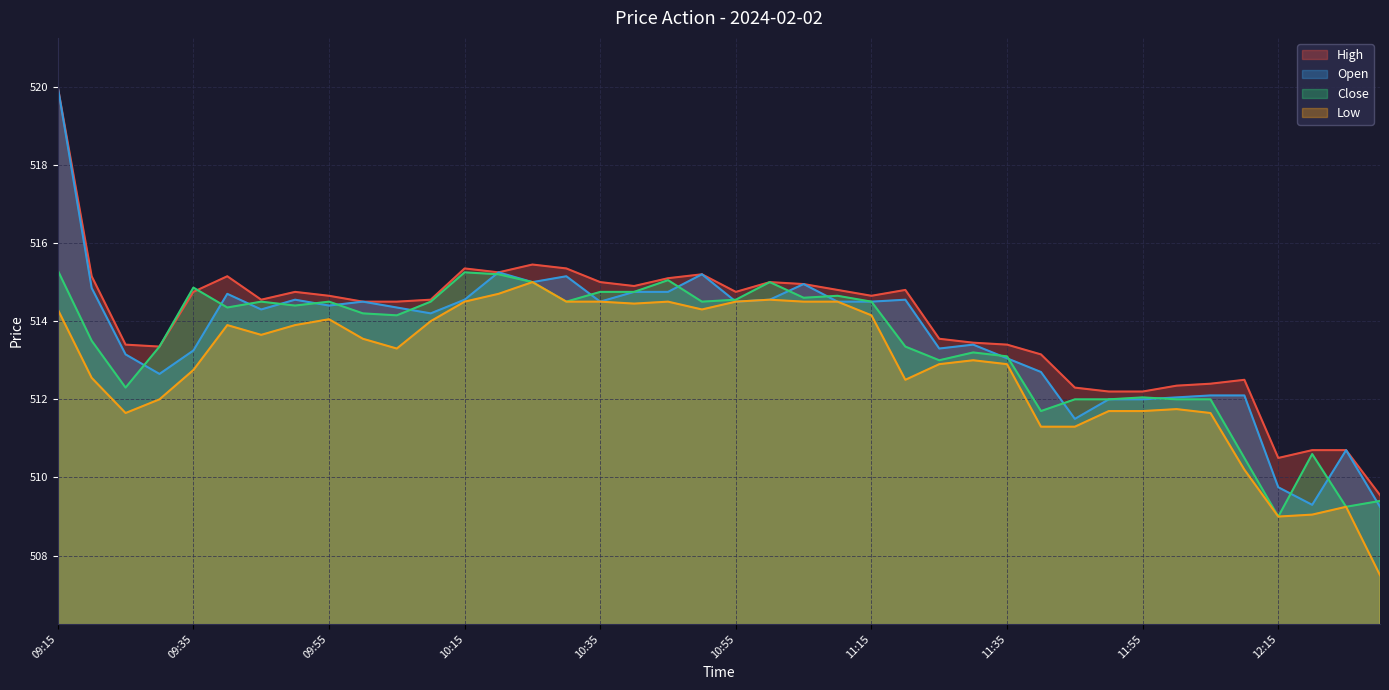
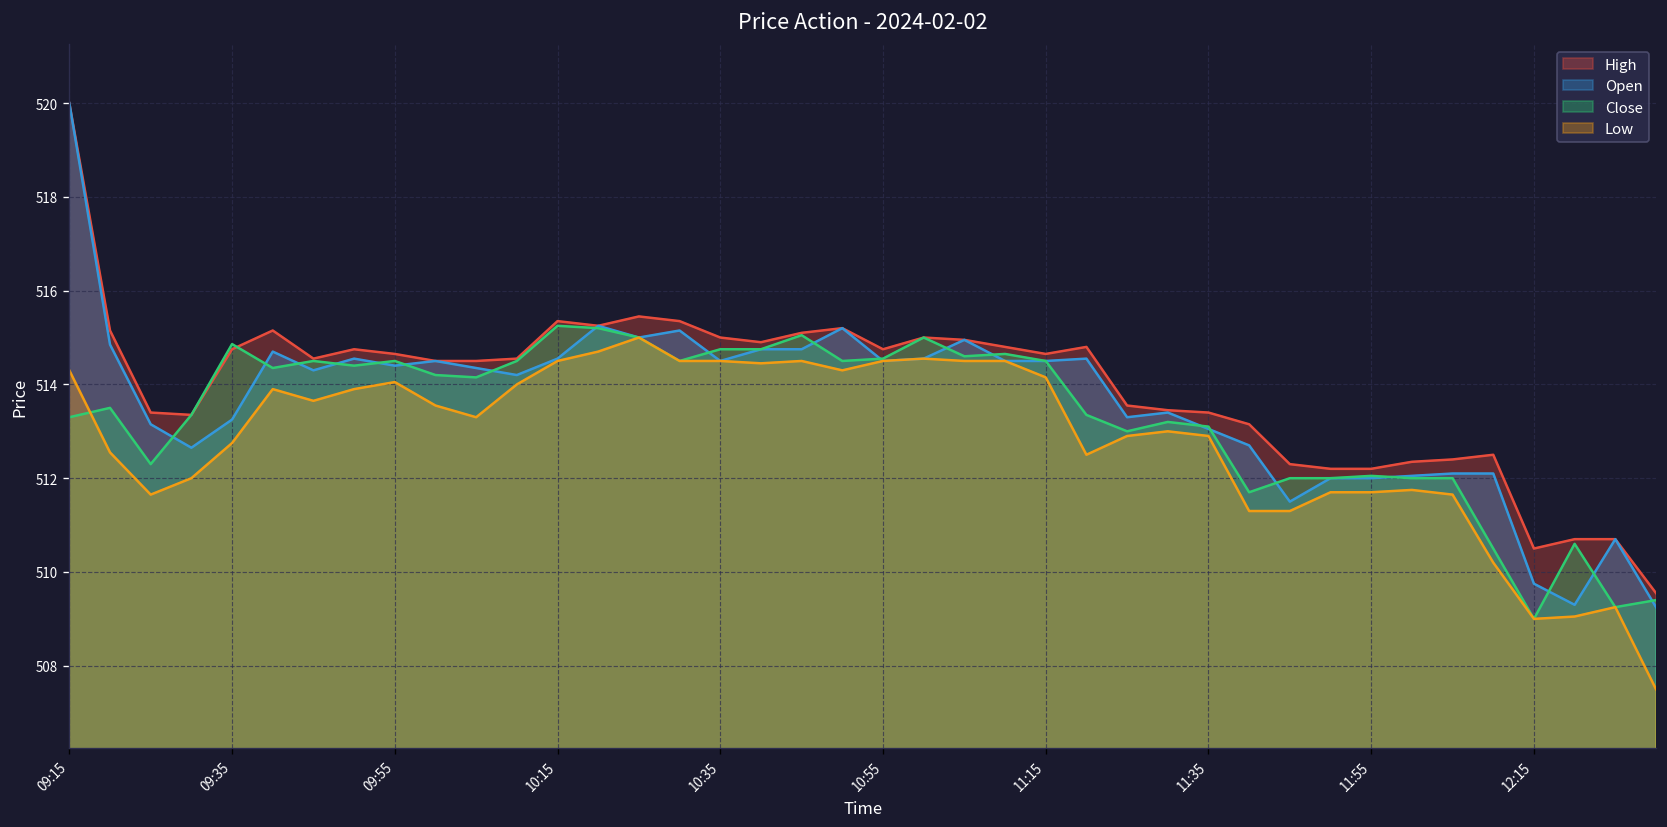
Close, 09:15: 515.3 -> 513.3
